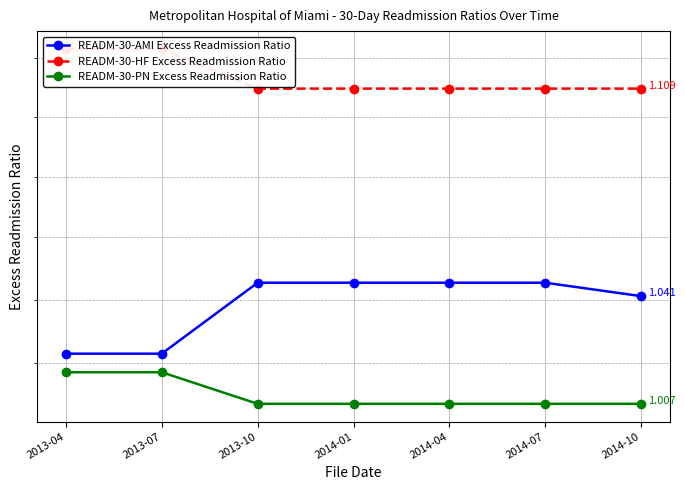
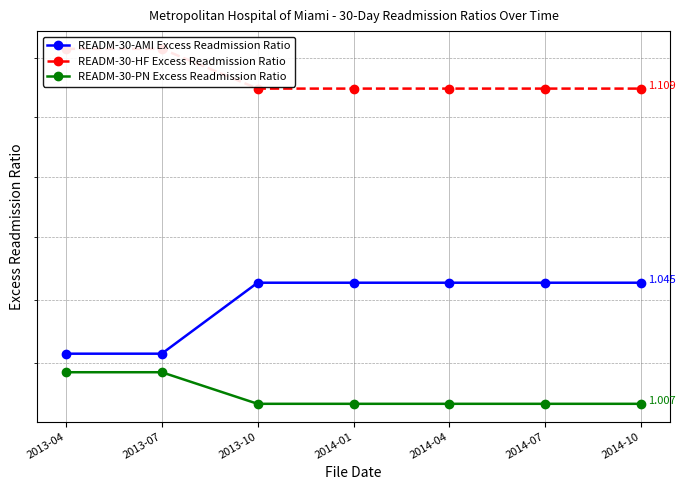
READM-30-AMI Excess Readmission Ratio, 2014-10: 1.041 -> 1.045
